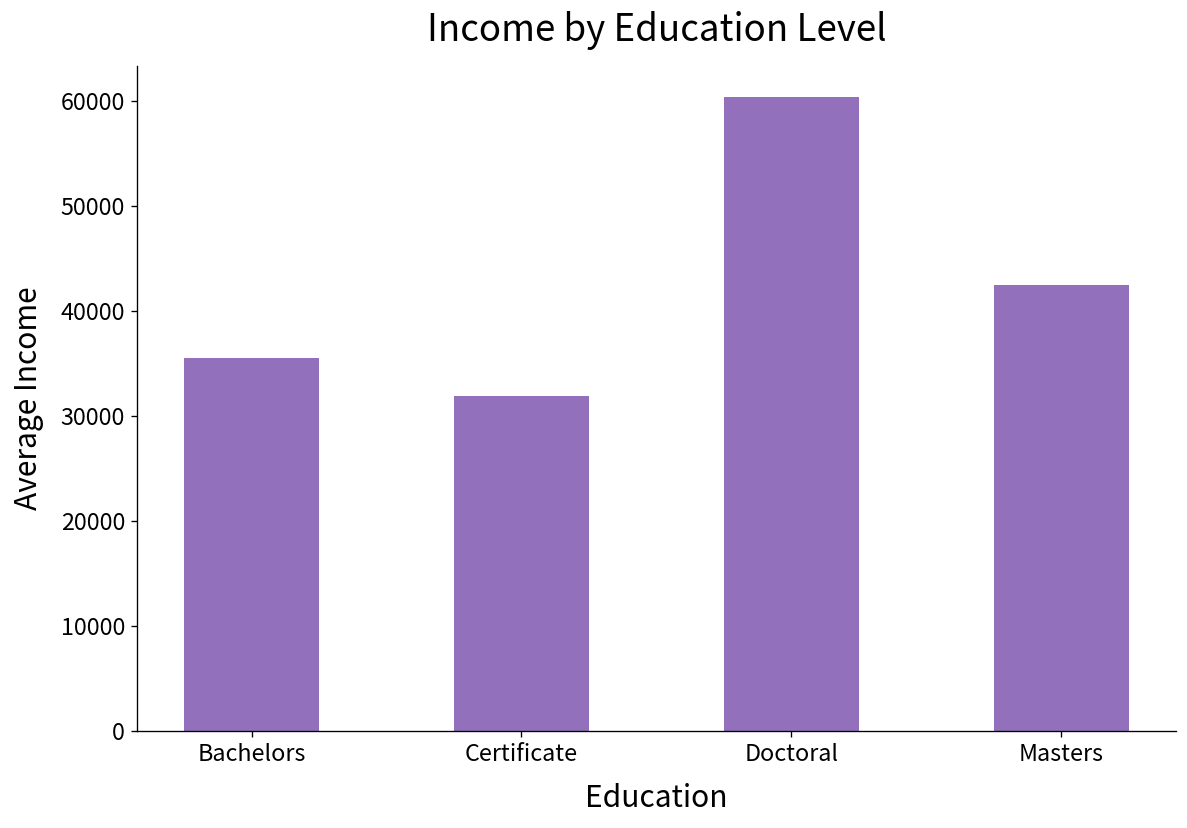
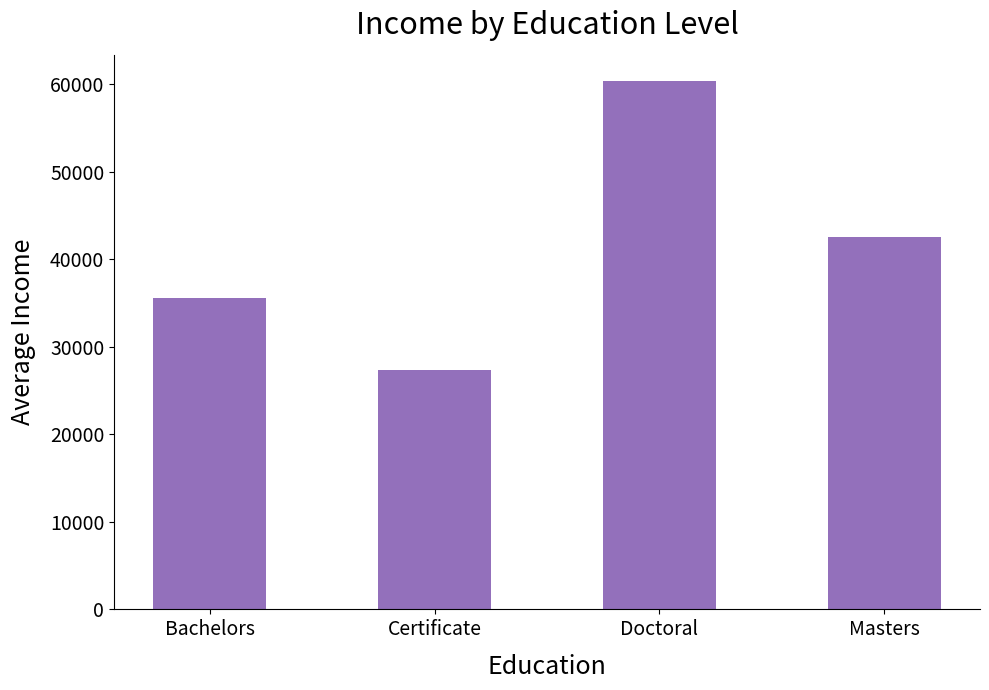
Certificate: 32000 -> 27000
